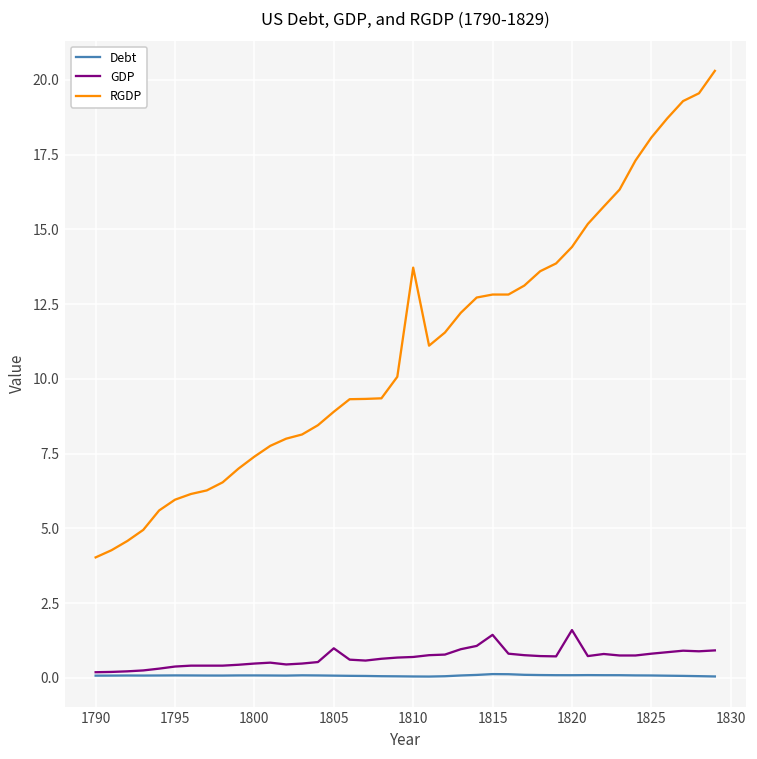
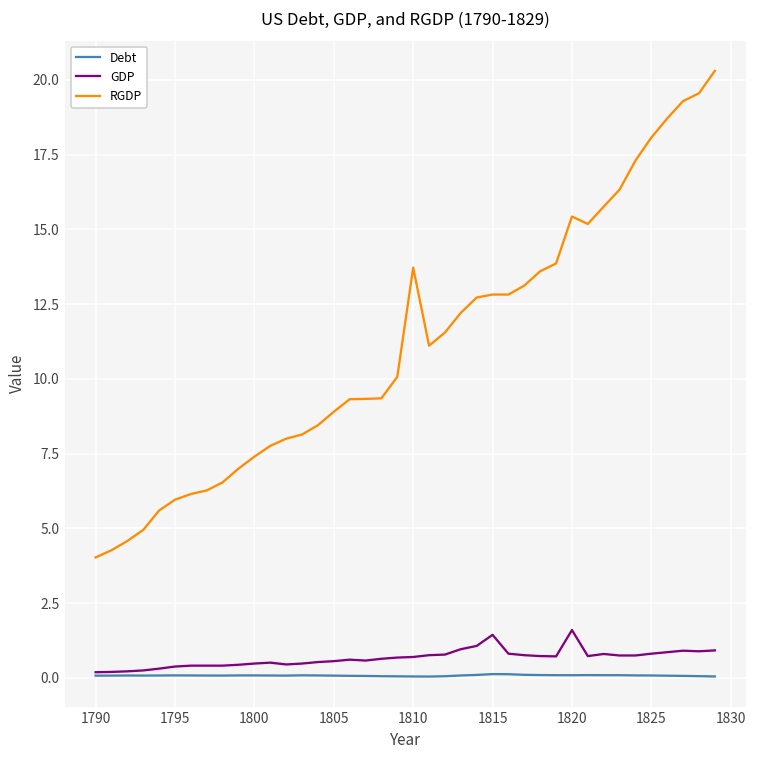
GDP, 1805: 1.0 -> 0.6
RGDP, 1820: 14.4 -> 15.4
